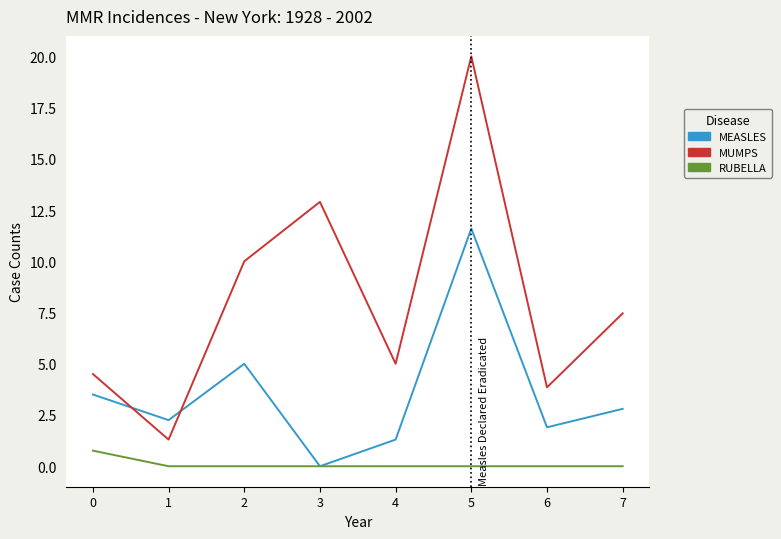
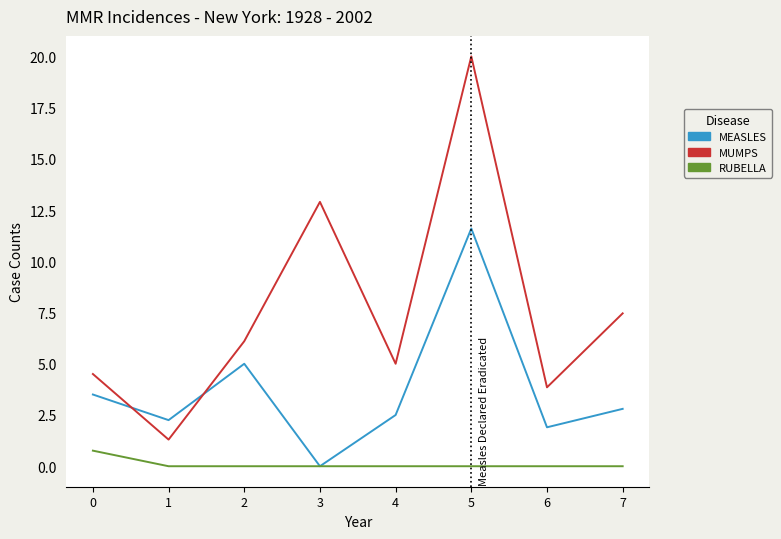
MUMPS, 2: 10.0 -> 6.1
MEASLES, 4: 1.3 -> 2.5
